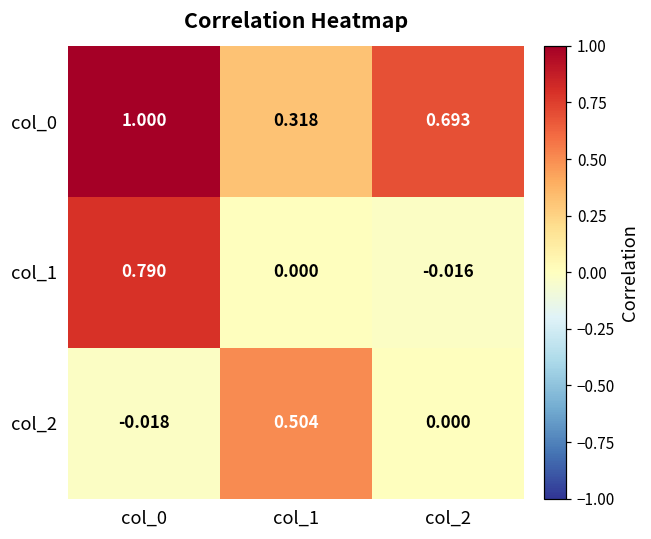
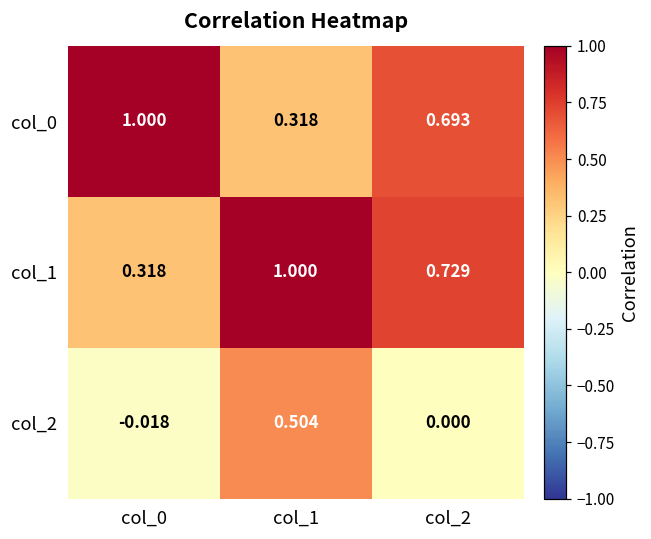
col_1, col_0: 0.790 -> 0.318
col_1, col_1: 0.000 -> 1.000
col_1, col_2: -0.016 -> 0.729
